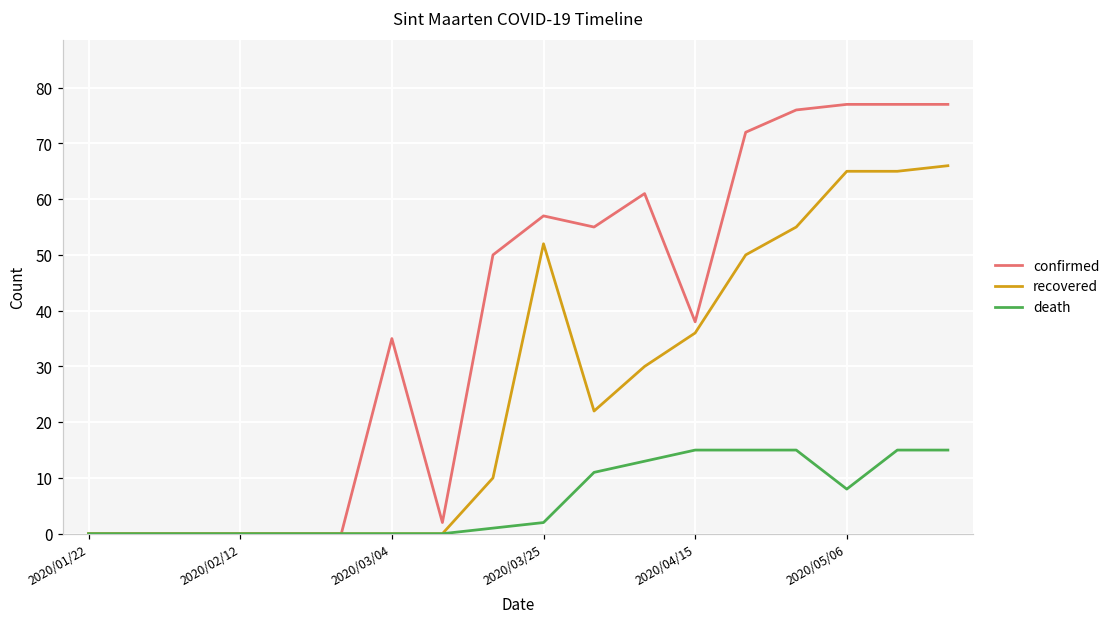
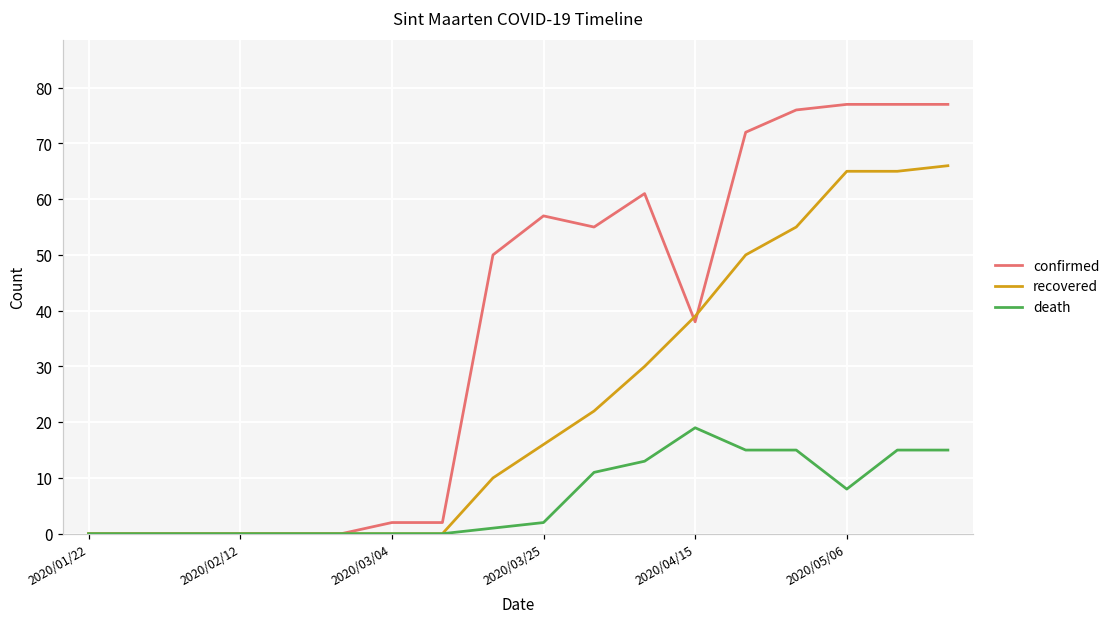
confirmed, 2020/03/04: 35 -> 2
recovered, 2020/03/25: 52 -> 16
recovered, 2020/04/15: 36 -> 39
death, 2020/04/15: 15 -> 19
